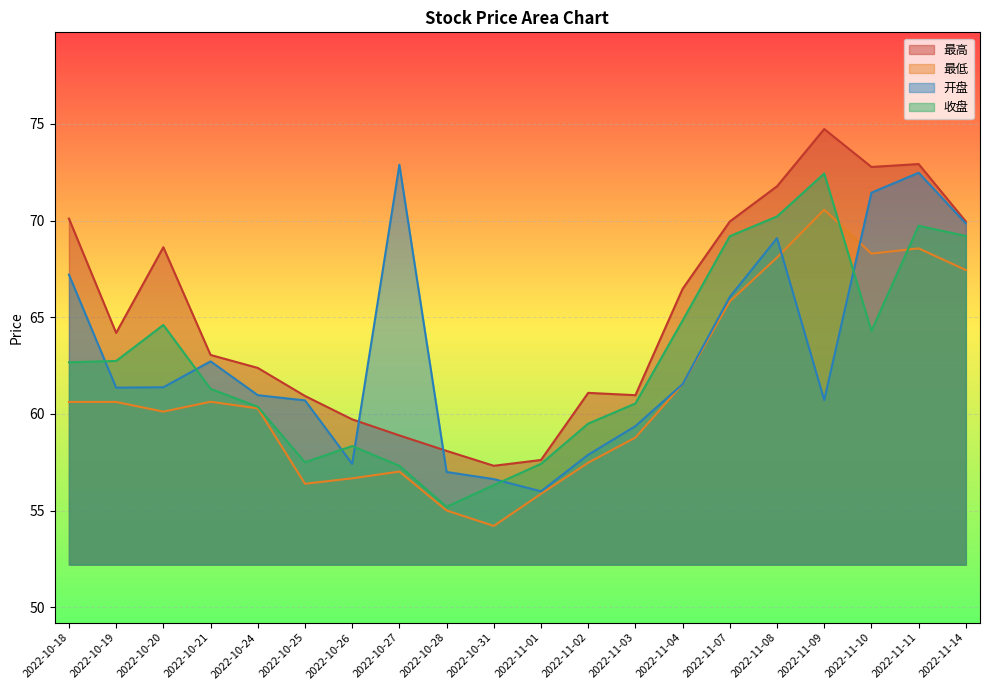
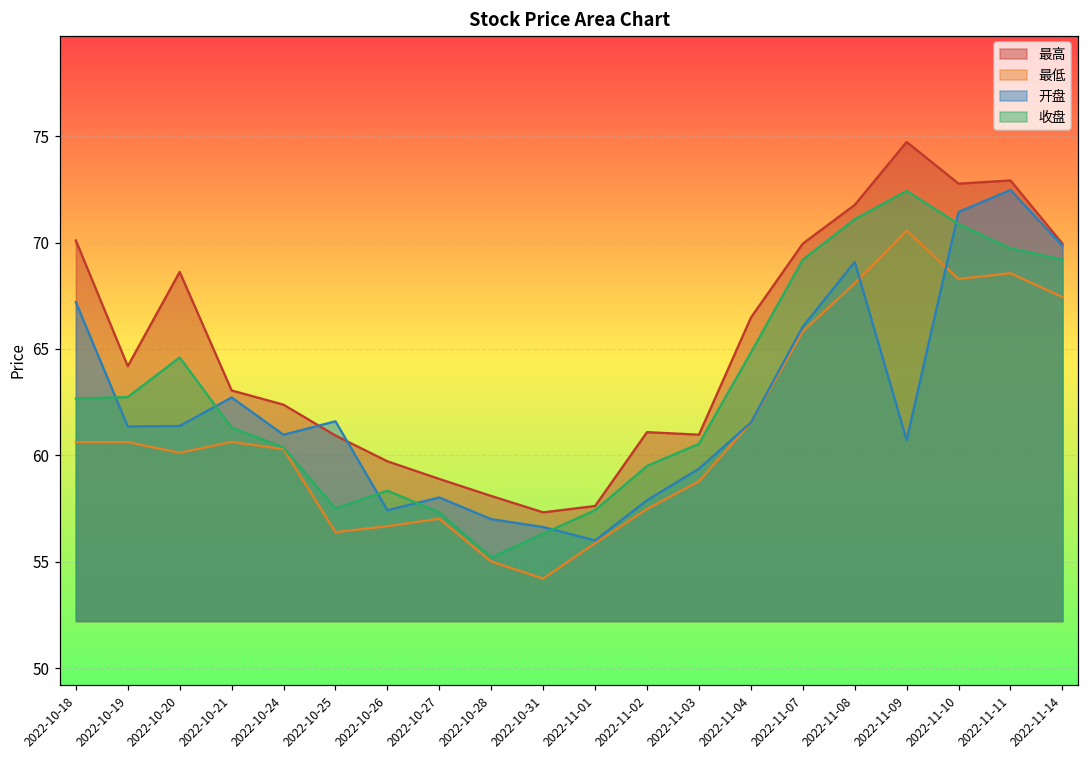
开盘, 2022-10-25: 60.7 -> 61.6
开盘, 2022-10-27: 72.9 -> 58.0
收盘, 2022-11-08: 70.2 -> 71.1
收盘, 2022-11-10: 64.3 -> 70.9
